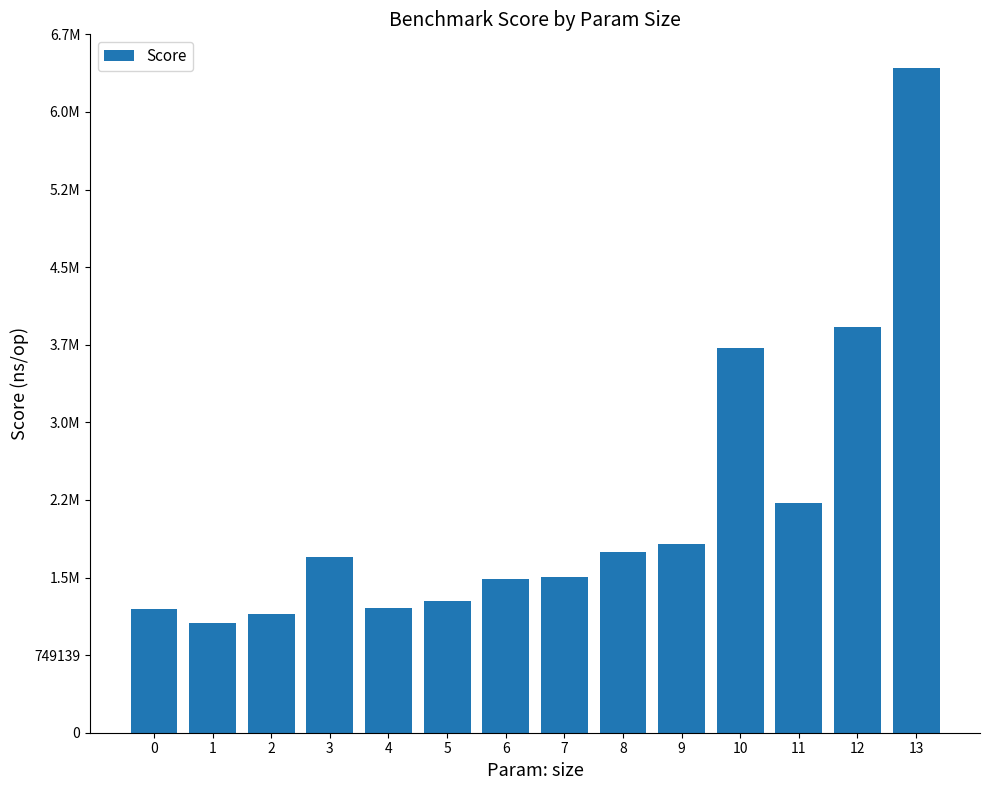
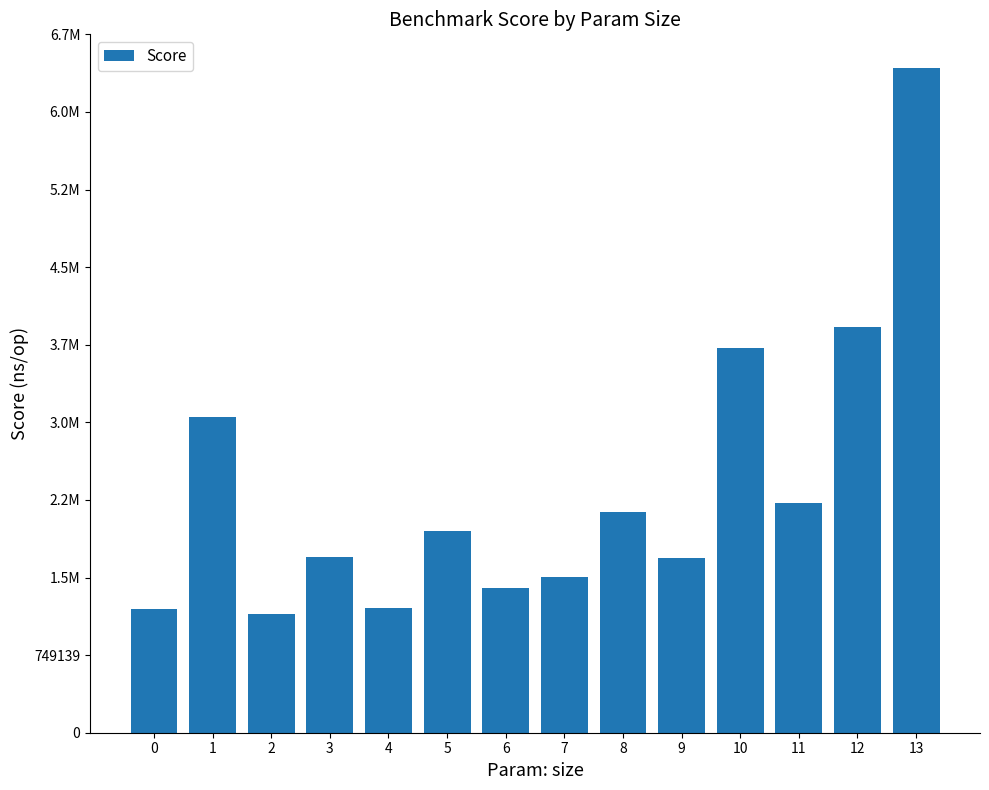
1: 1060000 -> 3050000
5: 1280000 -> 1950000
6: 1480000 -> 1390000
8: 1740000 -> 2130000
9: 1830000 -> 1690000
